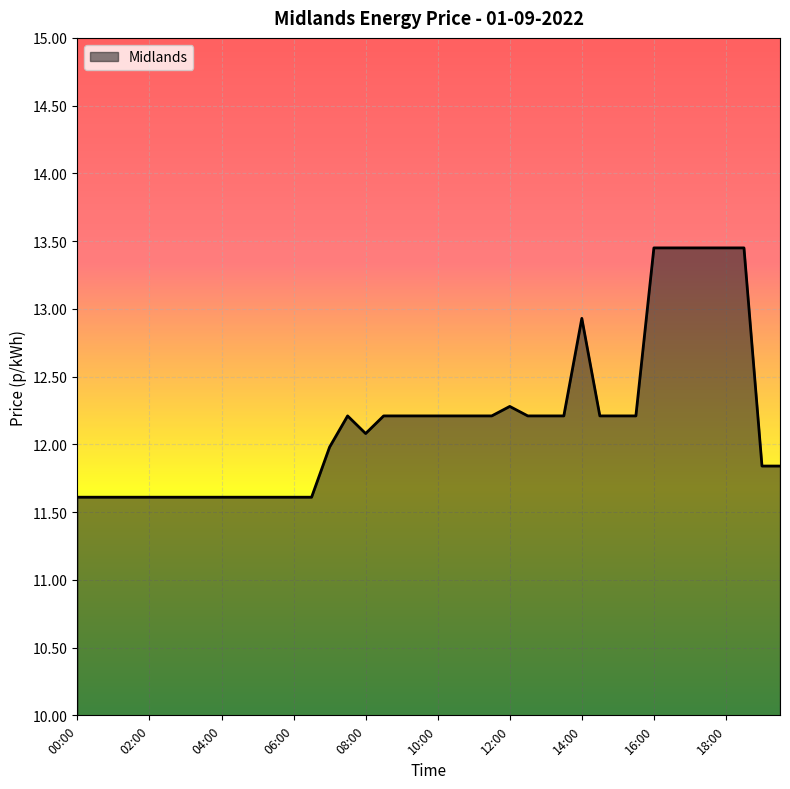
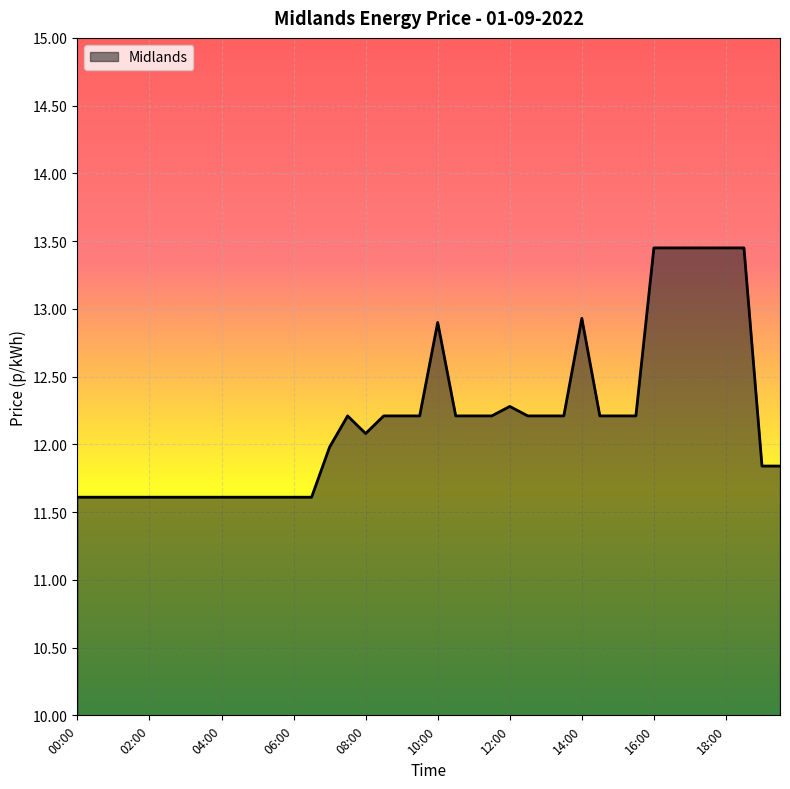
10:00: 12.21 -> 12.90
